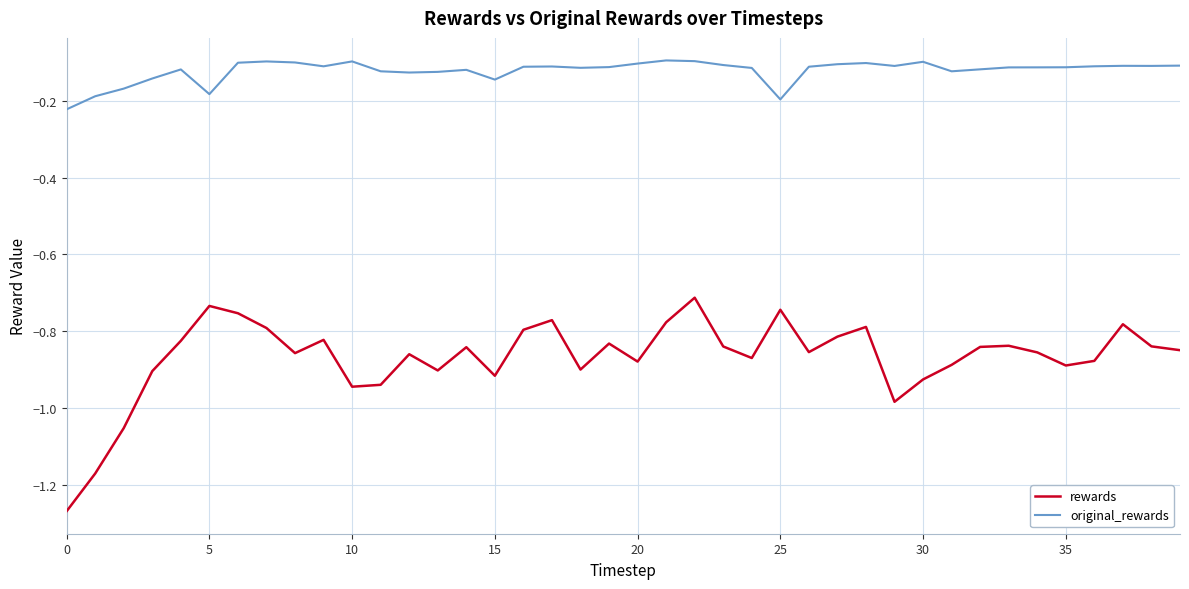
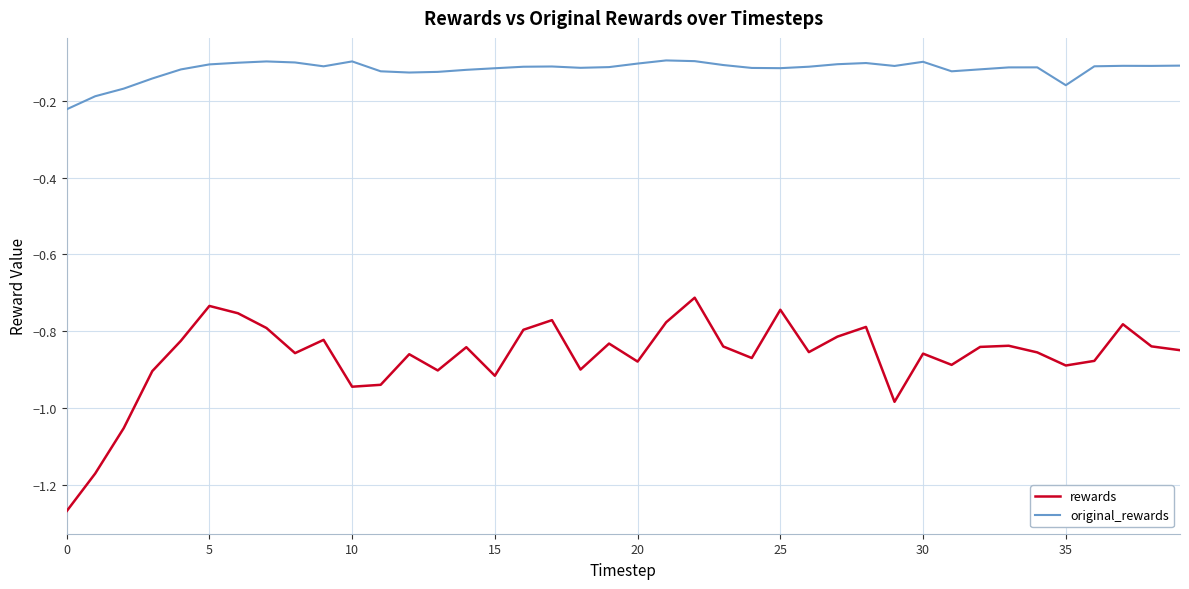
original_rewards, 5: -0.18 -> -0.11
original_rewards, 15: -0.14 -> -0.12
original_rewards, 25: -0.20 -> -0.12
rewards, 30: -0.93 -> -0.86
original_rewards, 35: -0.11 -> -0.16
